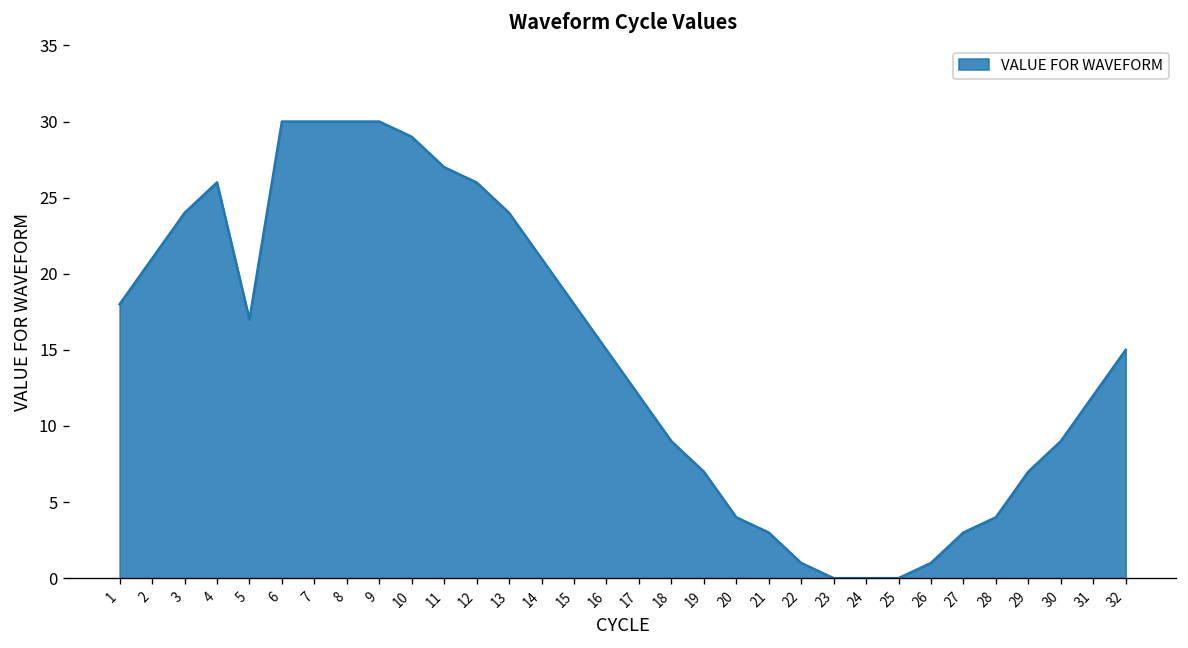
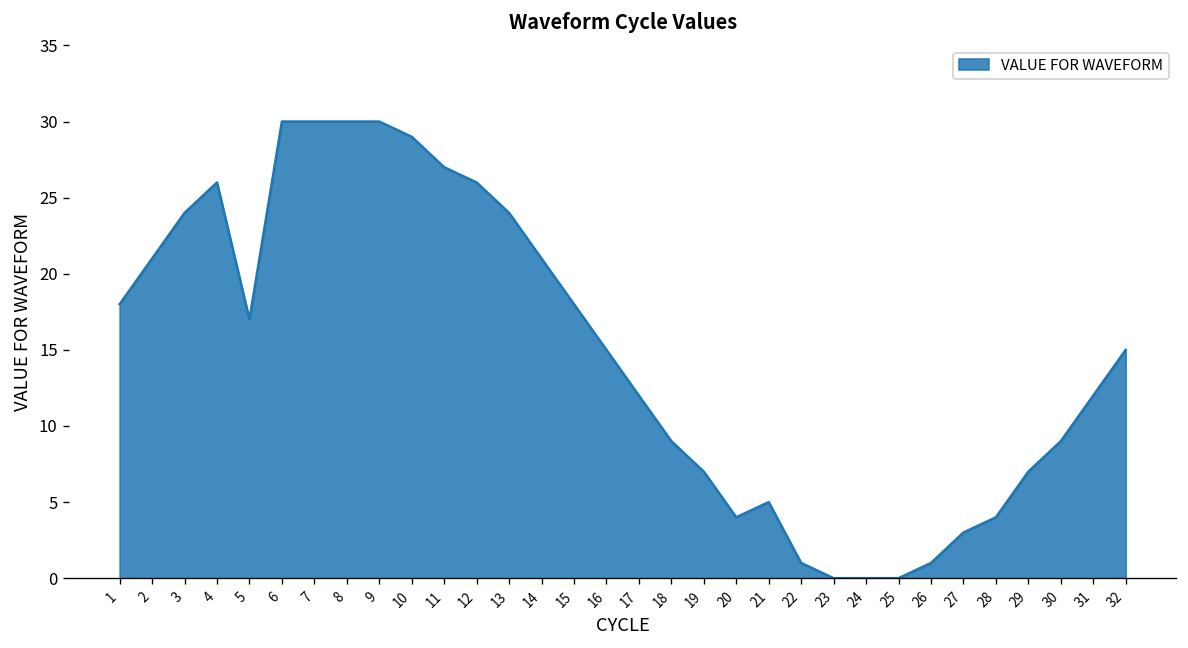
21: 3 -> 5
